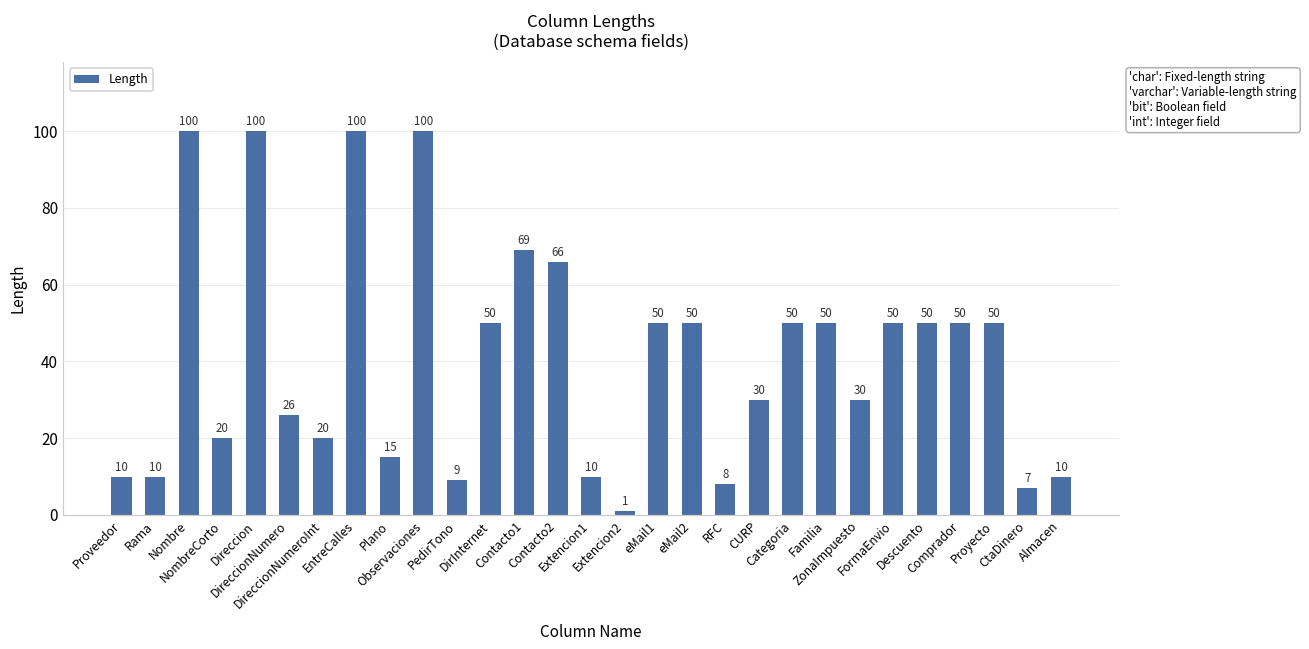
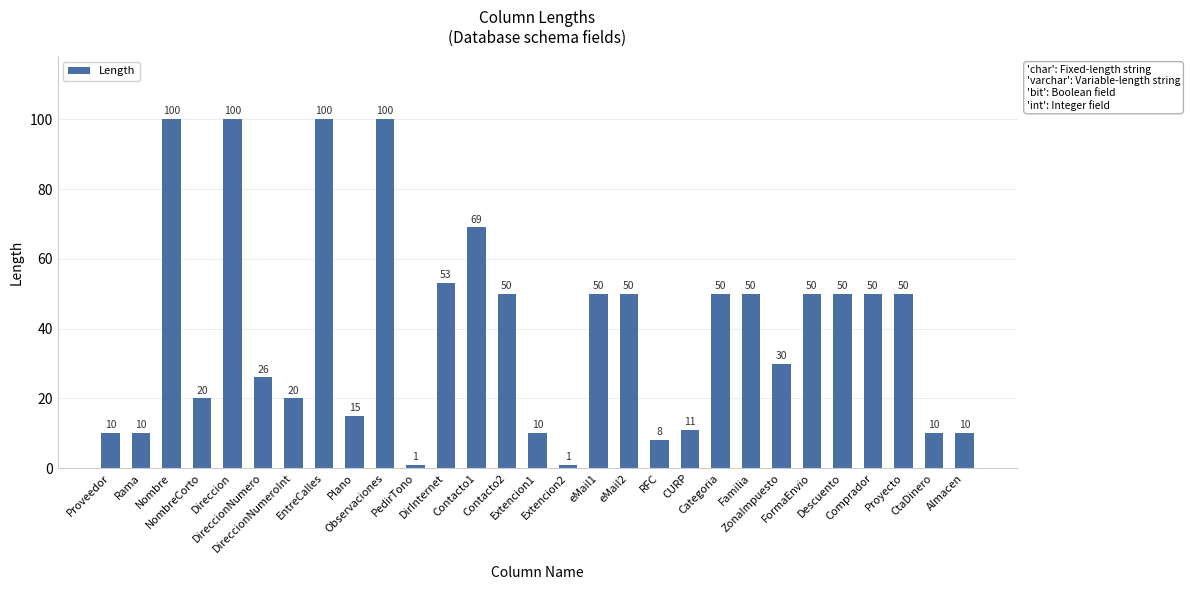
PedirTono: 9 -> 1
DirInternet: 50 -> 53
Contacto2: 66 -> 50
CURP: 30 -> 11
CtaDinero: 7 -> 10
